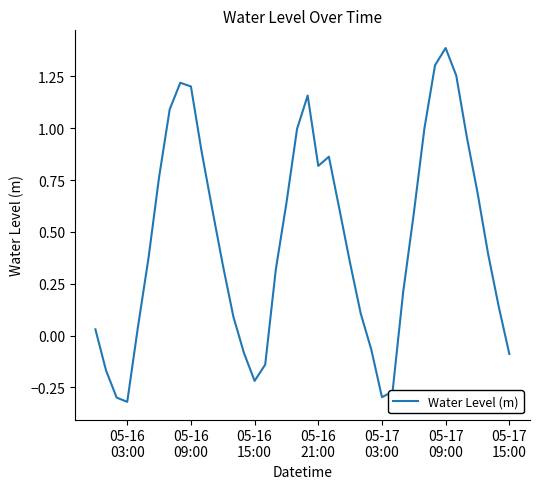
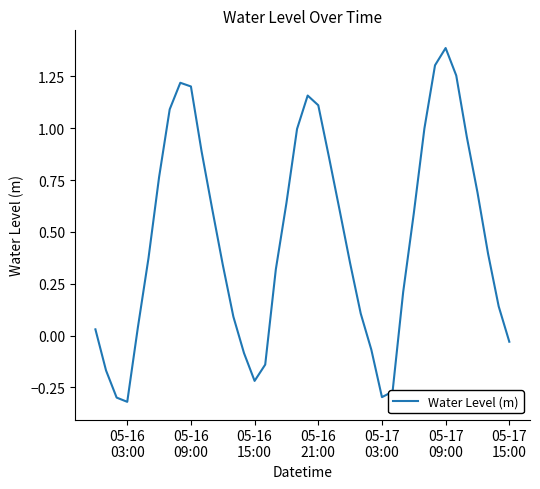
05-16 21:00: 0.82 -> 1.11
05-17 15:00: -0.09 -> -0.03
